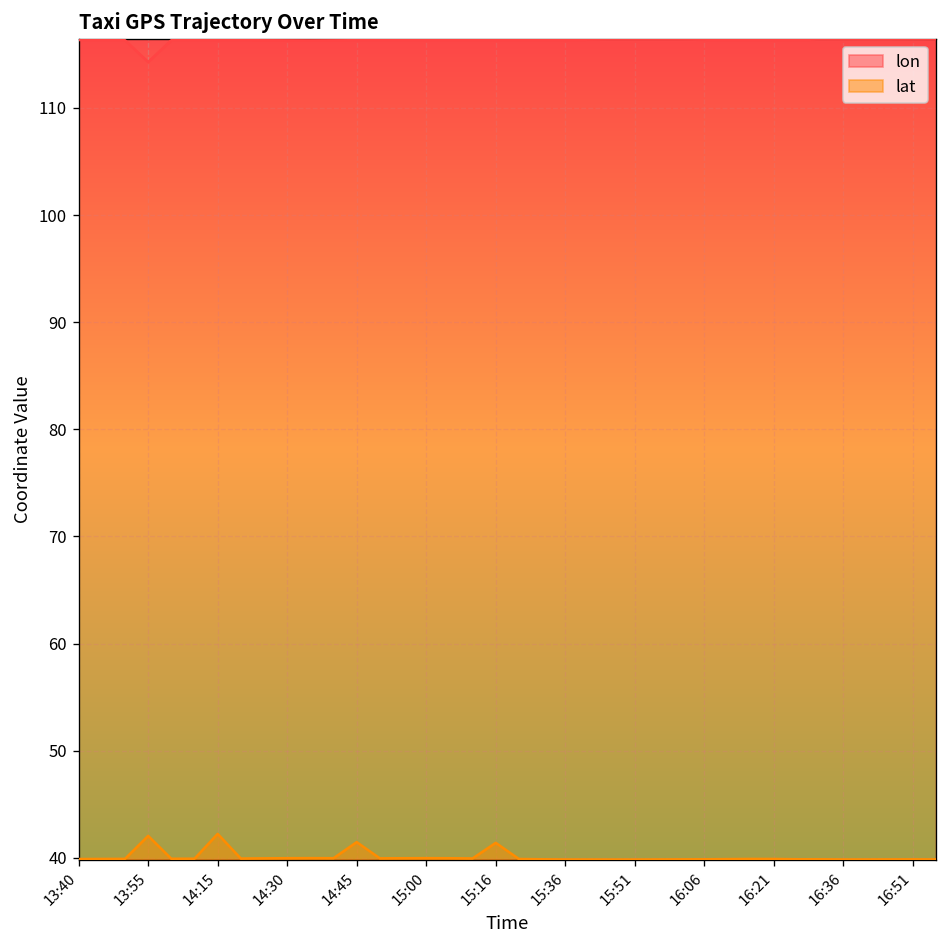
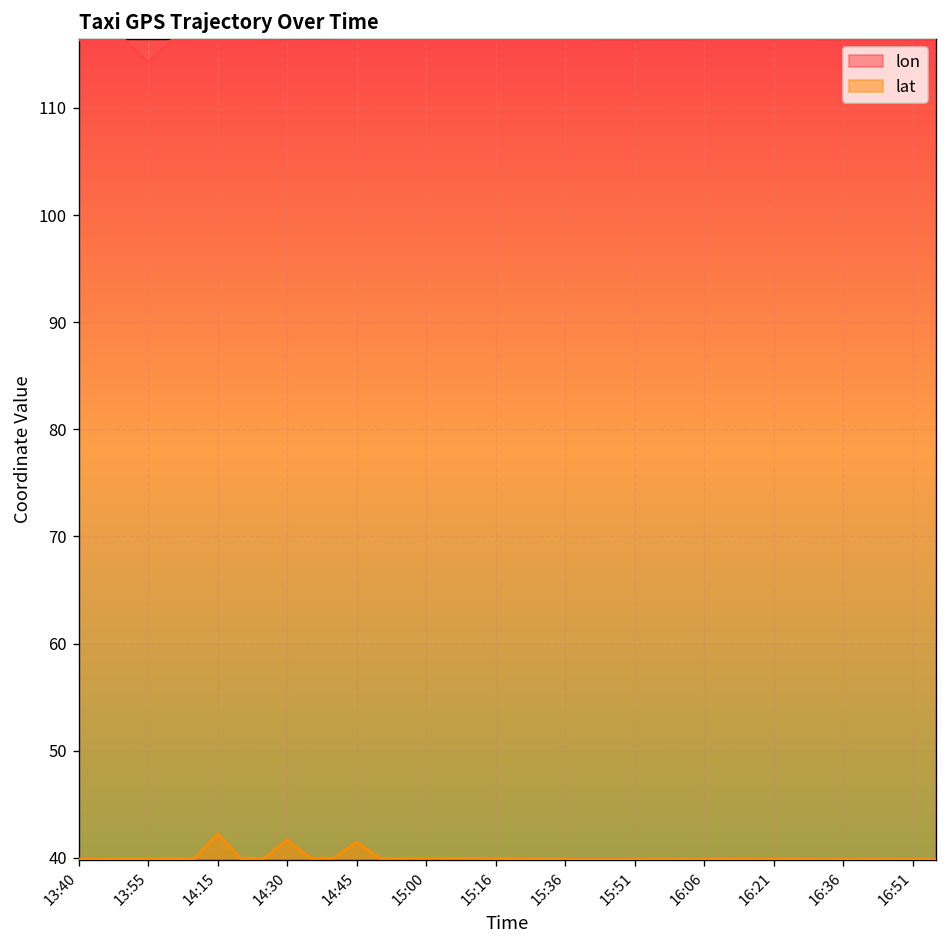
lat, 13:55: 42 -> 40
lat, 14:30: 40 -> 42
lat, 15:16: 41 -> 40
